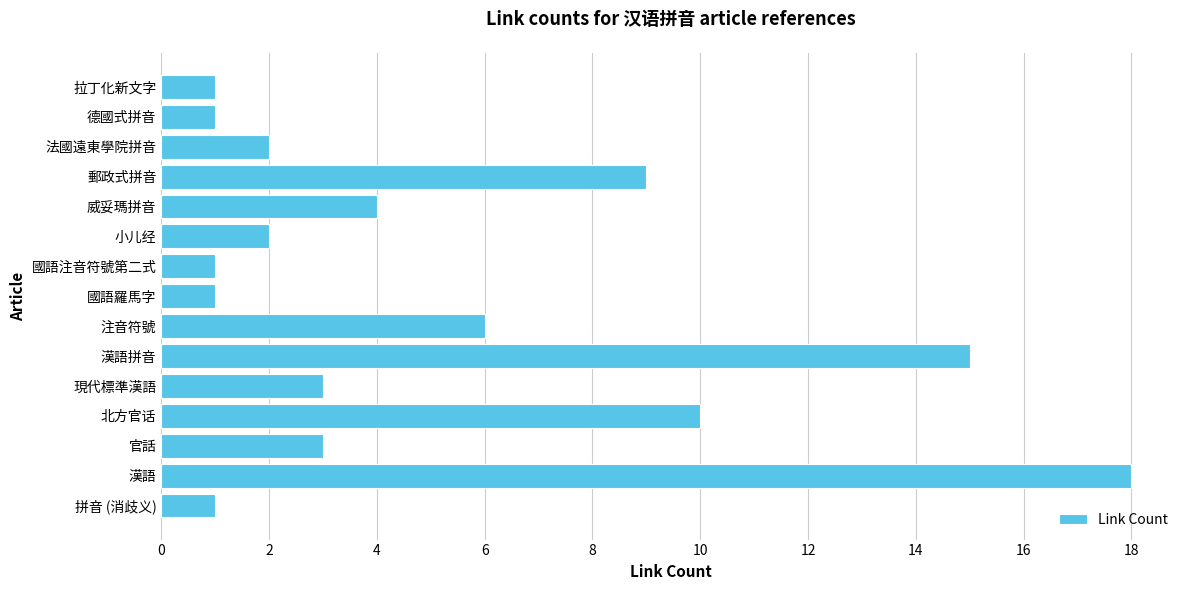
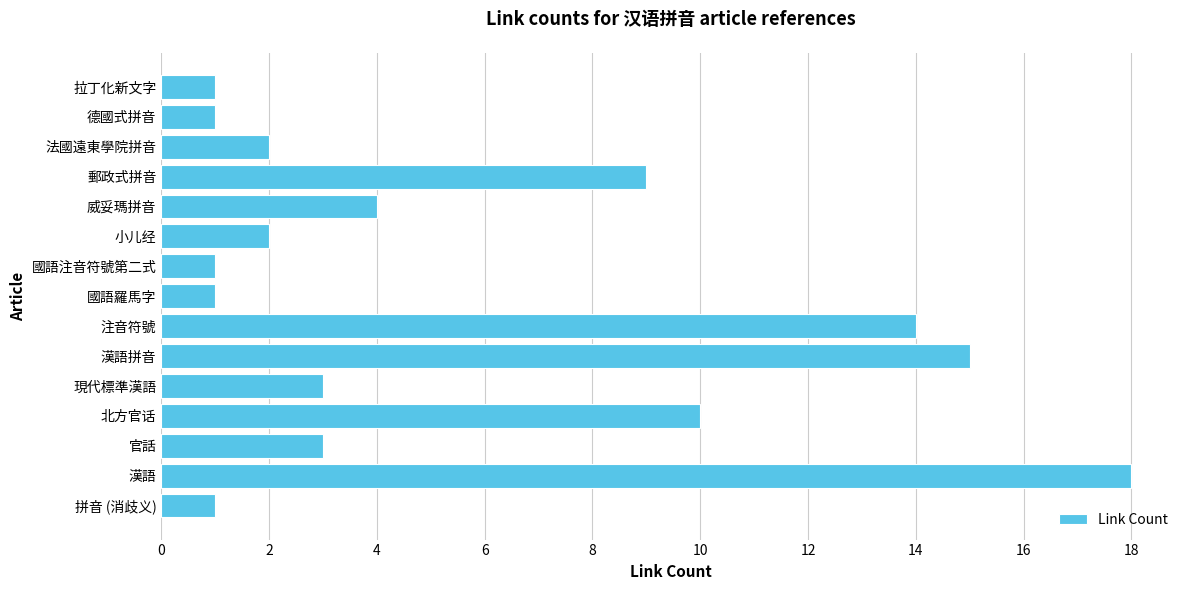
注音符號: 6 -> 14
